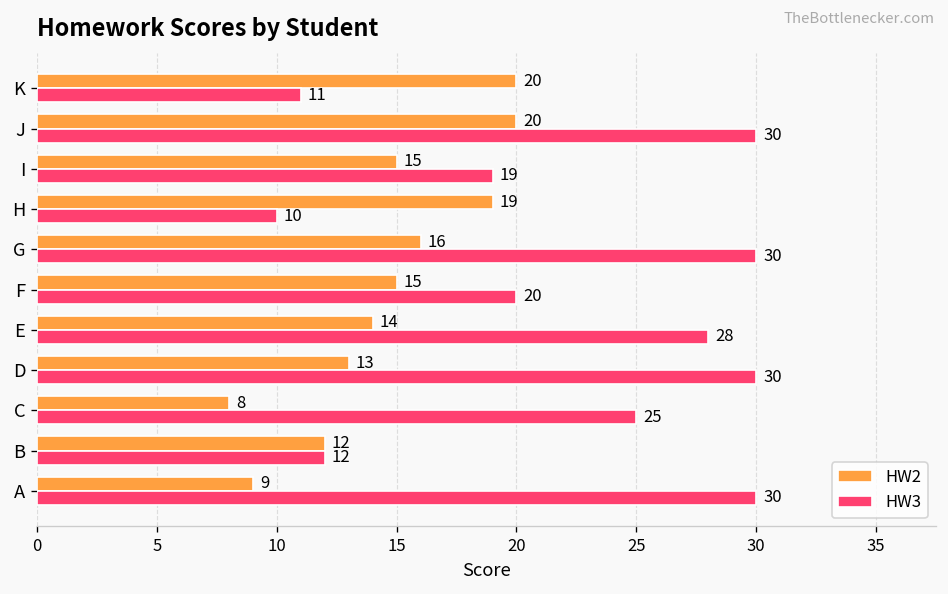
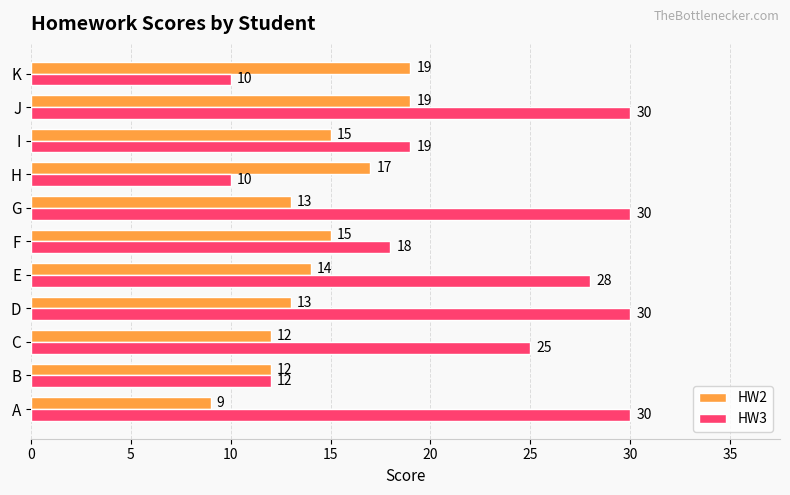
HW2, K: 20 -> 19
HW3, K: 11 -> 10
HW2, J: 20 -> 19
HW2, H: 19 -> 17
HW2, G: 16 -> 13
HW3, F: 20 -> 18
HW2, C: 8 -> 12
